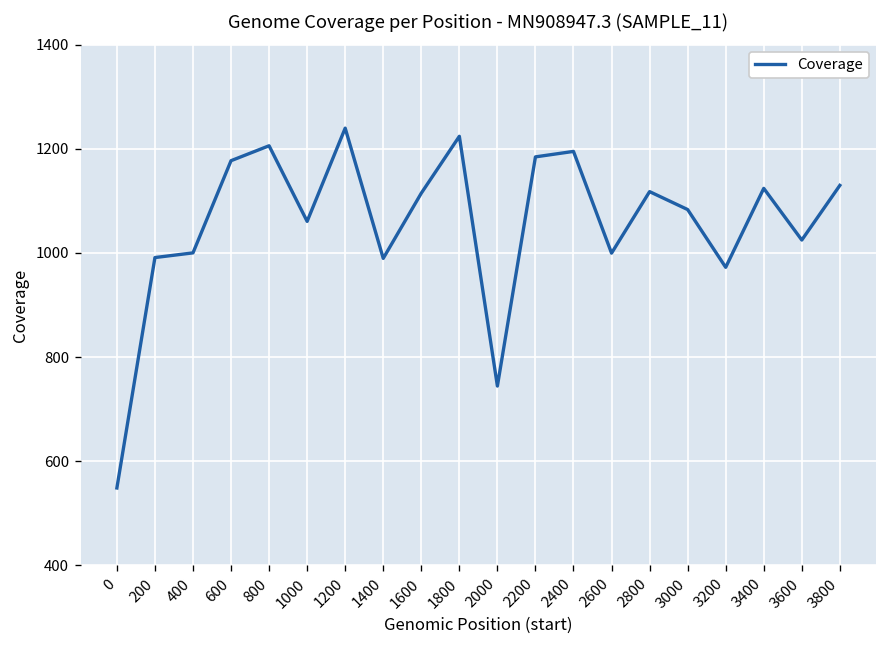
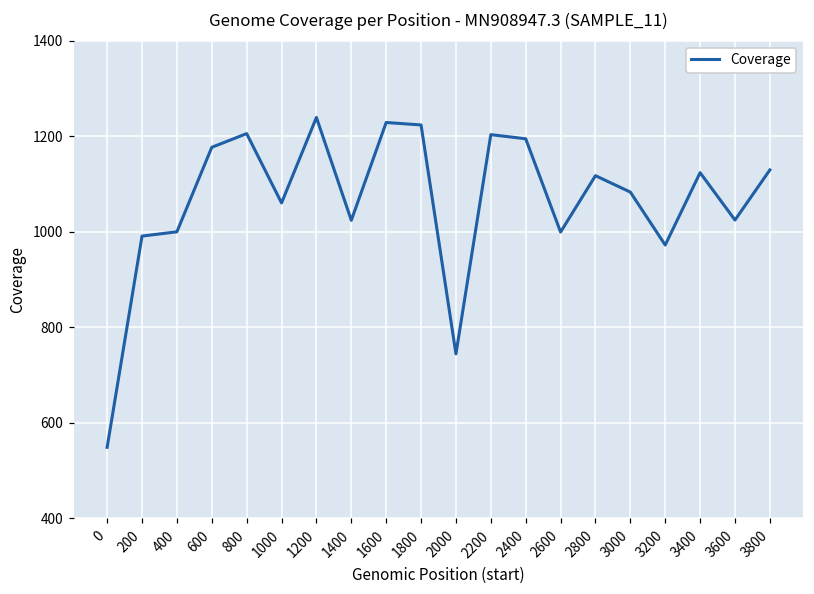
1400: 990 -> 1020
1600: 1110 -> 1230
2200: 1180 -> 1200
